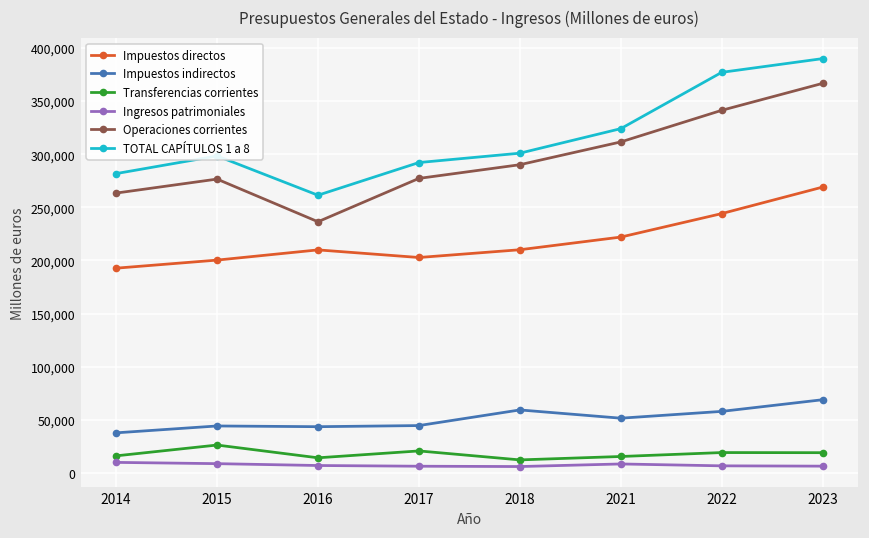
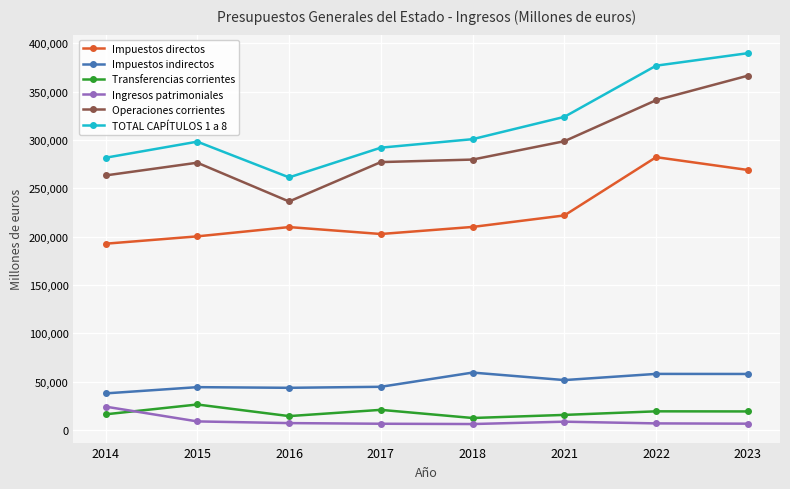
Ingresos patrimoniales, 2014: 10,000 -> 20,000
Operaciones corrientes, 2018: 290,000 -> 280,000
Operaciones corrientes, 2021: 310,000 -> 300,000
Impuestos directos, 2022: 240,000 -> 280,000
Impuestos indirectos, 2023: 70,000 -> 60,000
